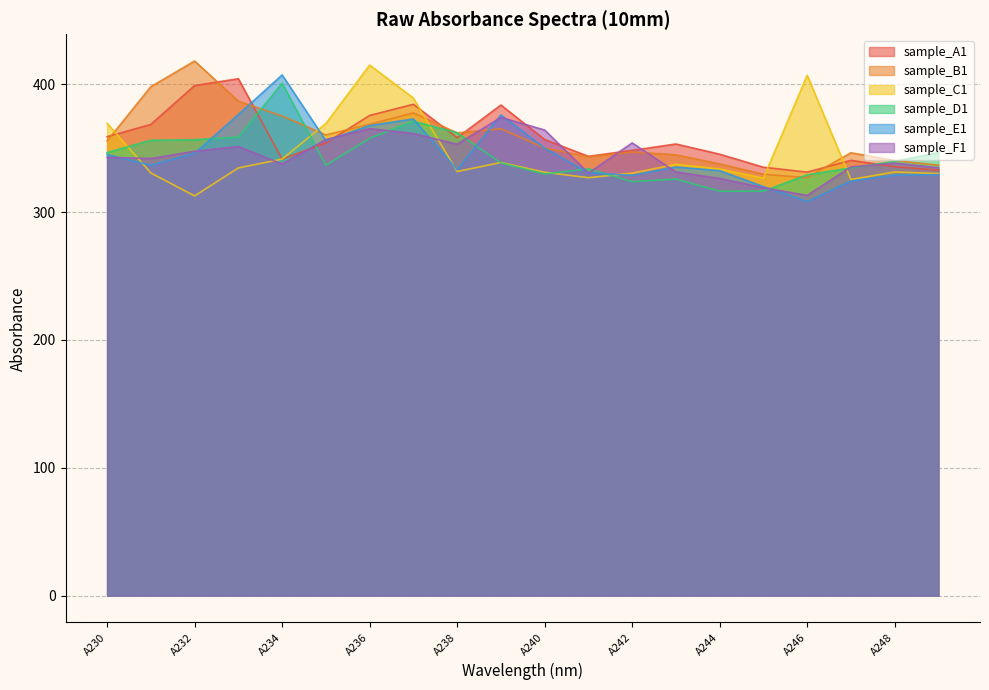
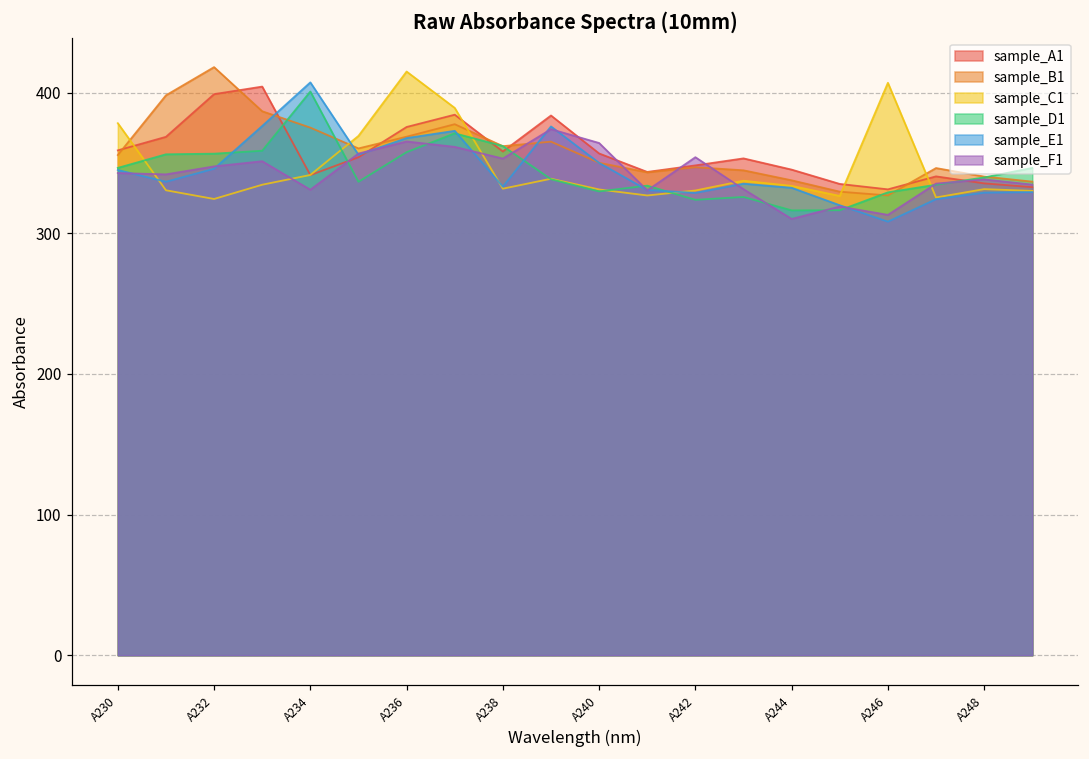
sample_C1, A230: 369 -> 378
sample_C1, A232: 313 -> 324
sample_F1, A234: 338 -> 331
sample_F1, A244: 326 -> 310
